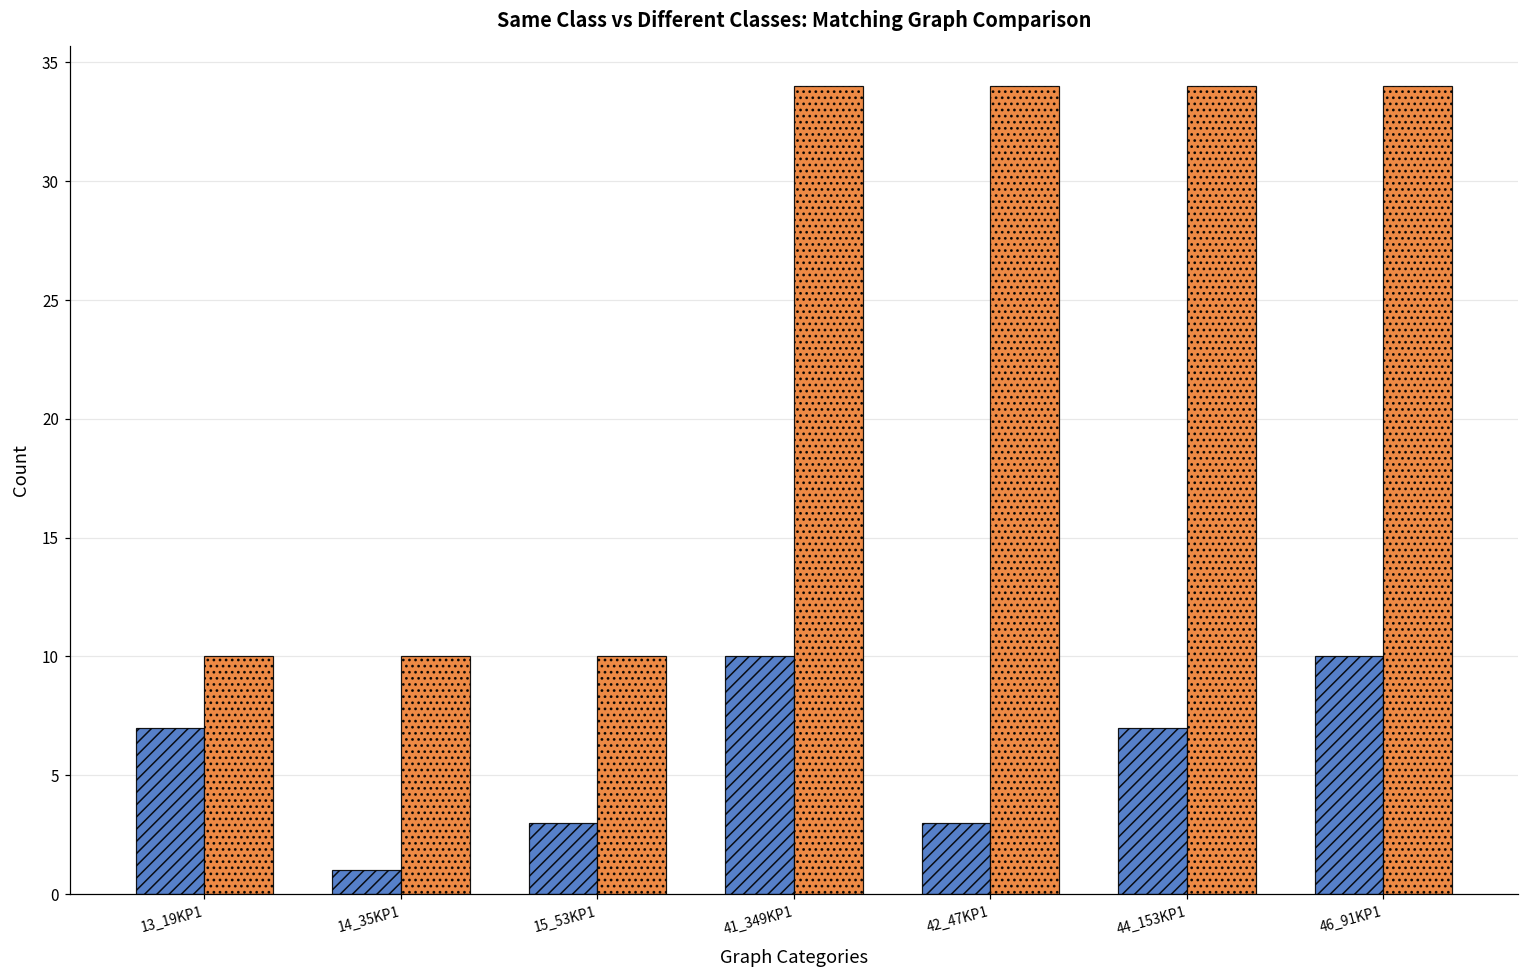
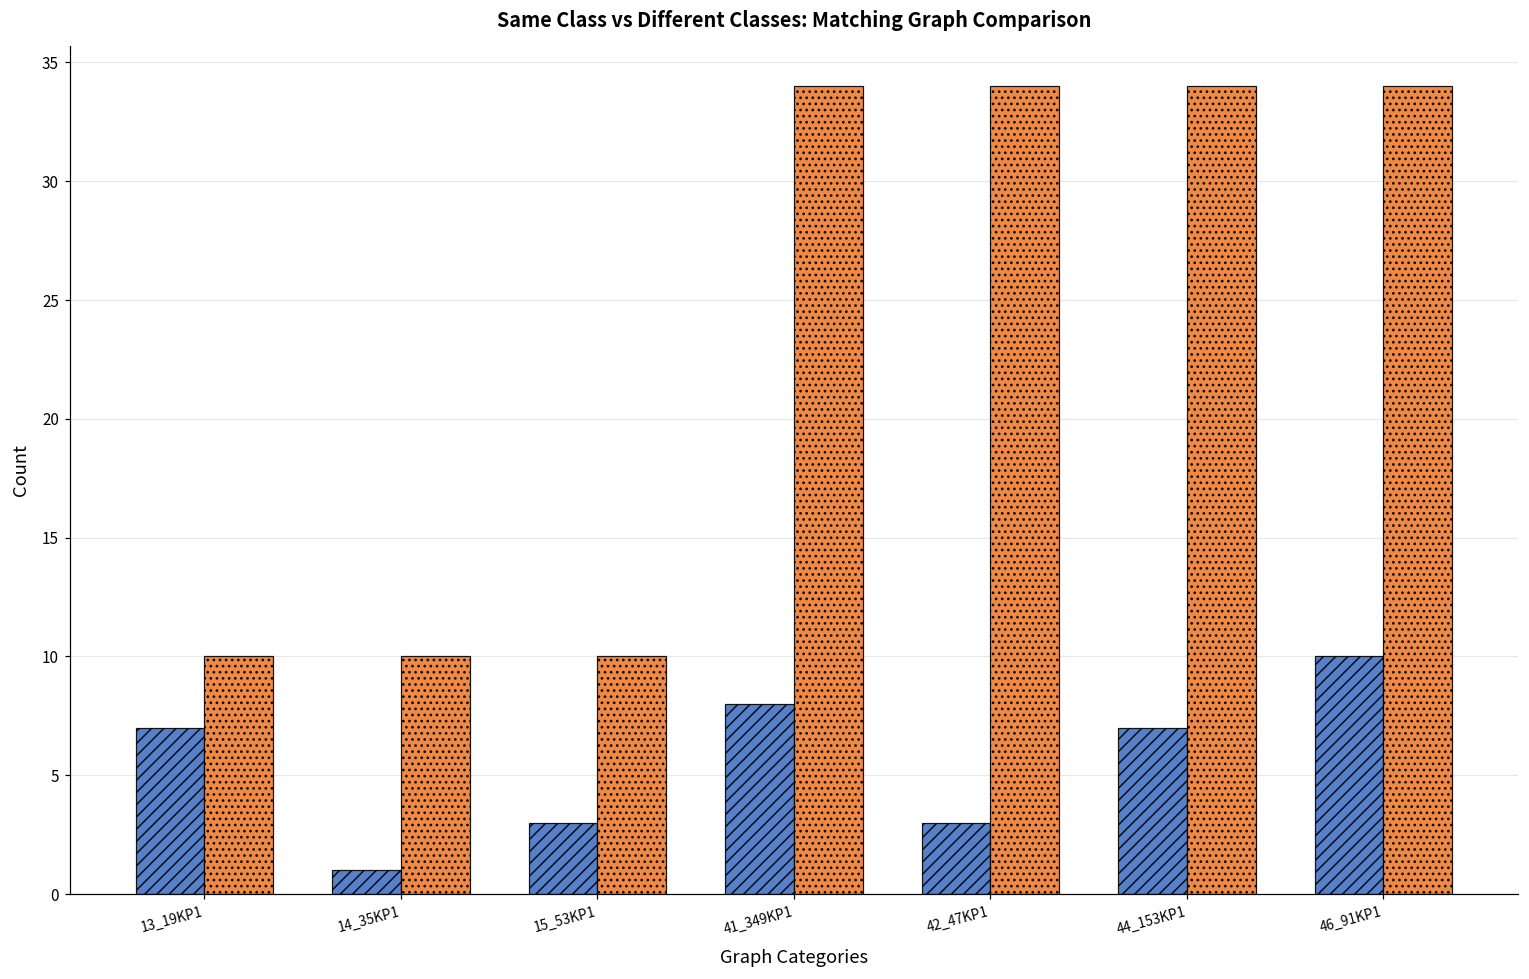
same class, 41_349KP1: 10 -> 8
